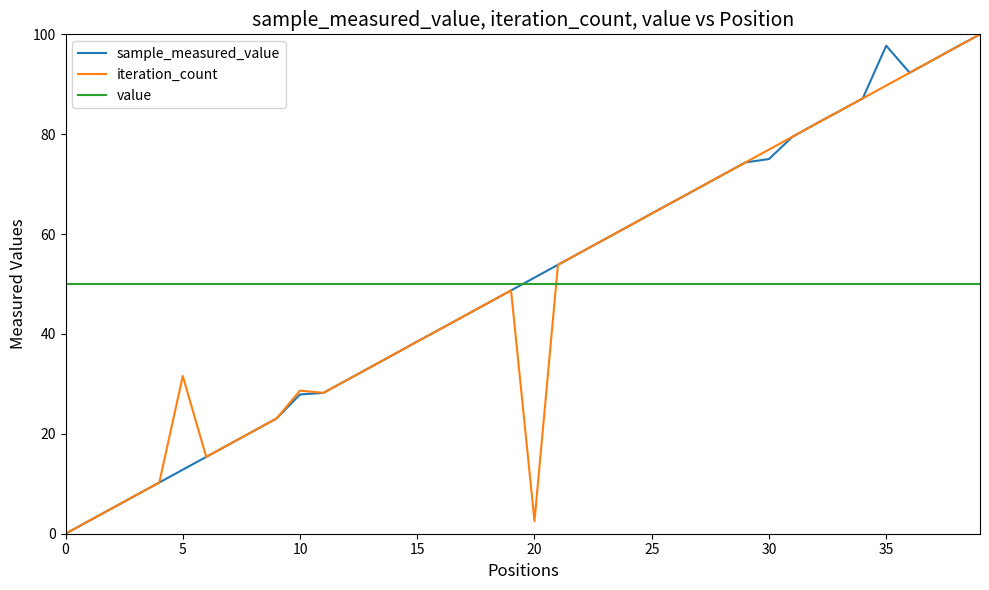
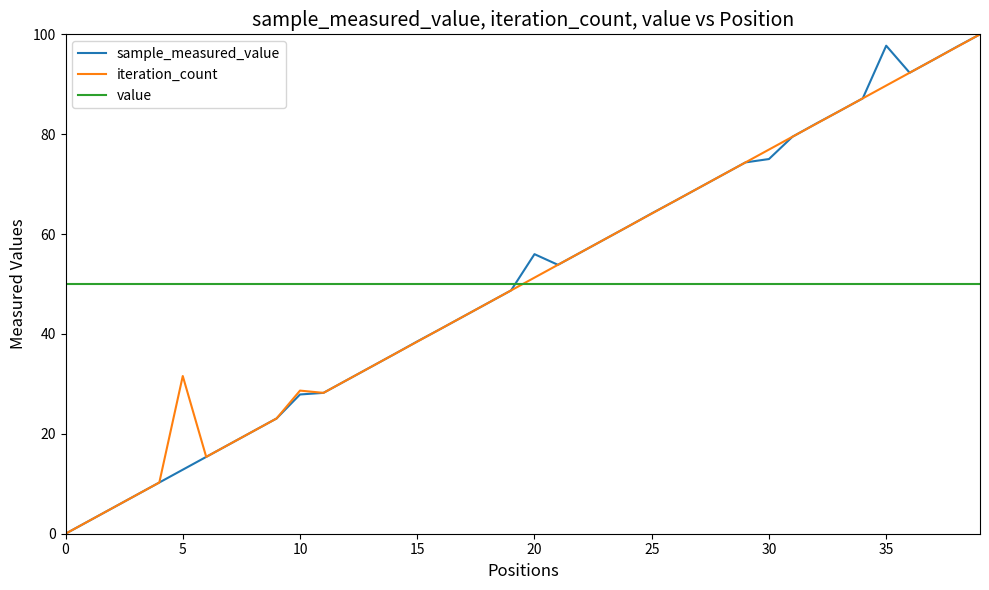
sample_measured_value, 20: 51 -> 56
iteration_count, 20: 3 -> 51
